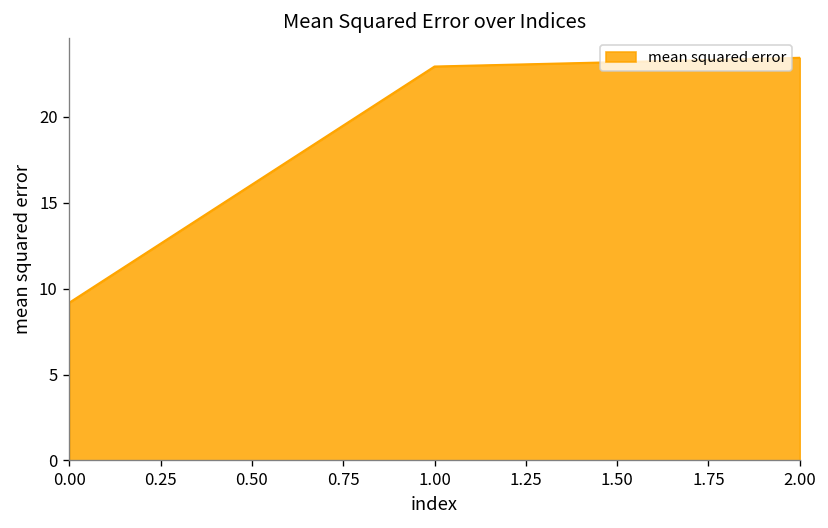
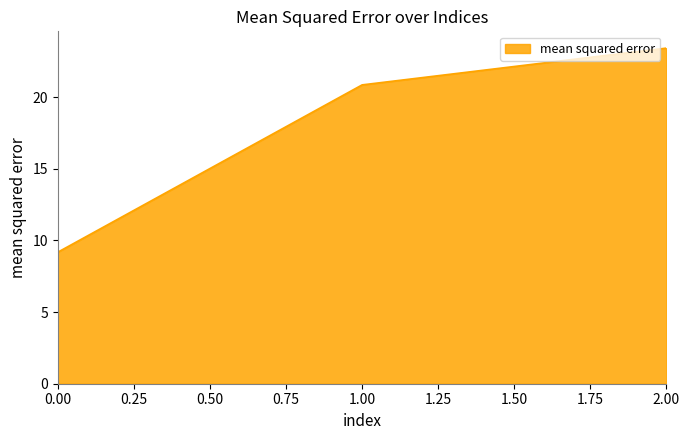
1.00: 22.9 -> 20.9
